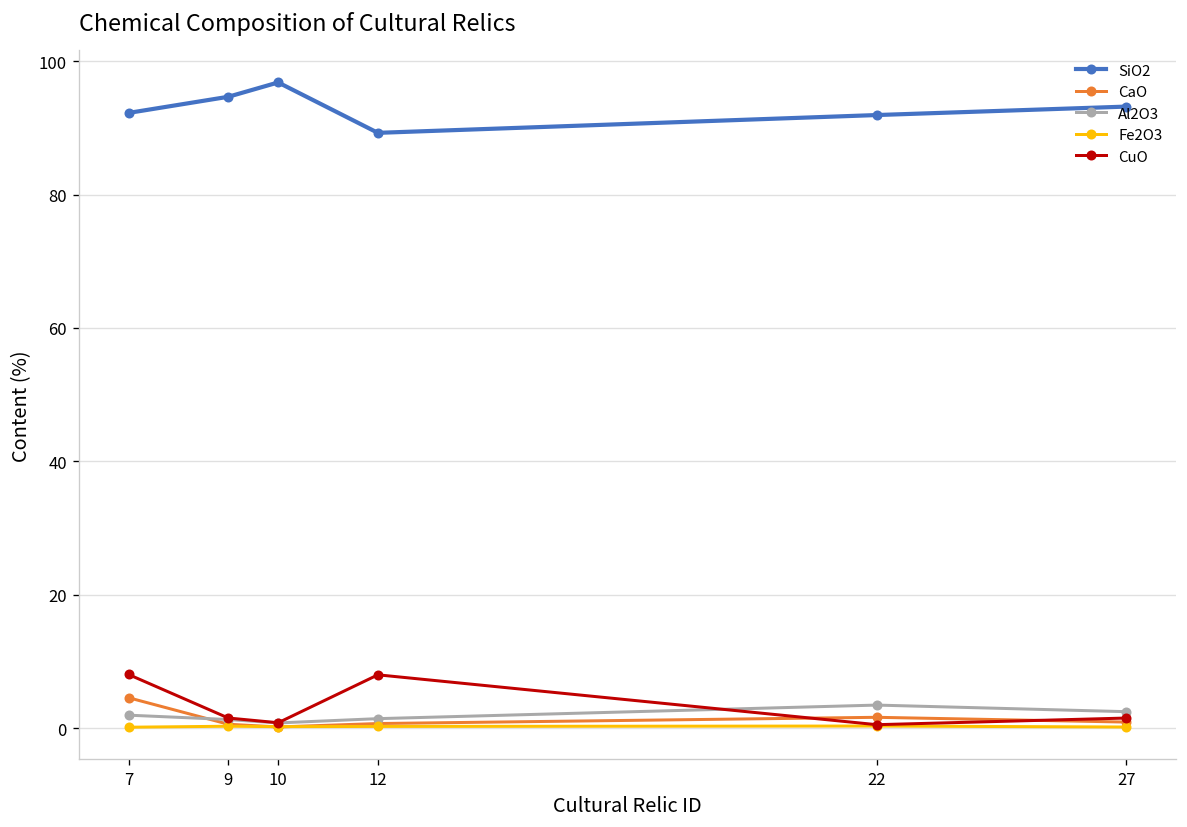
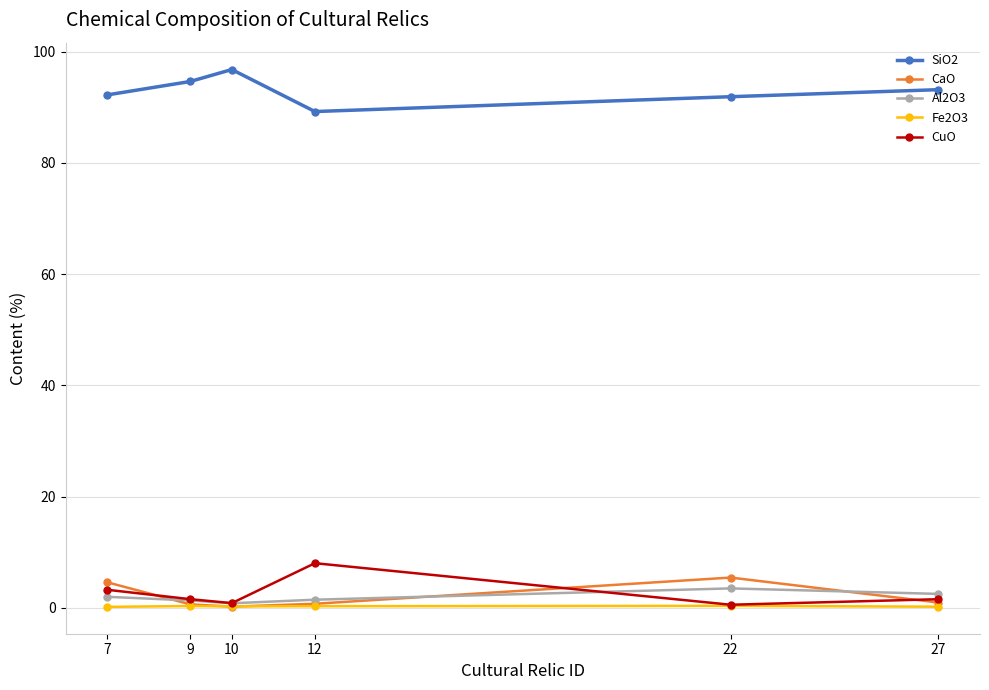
CuO, 7: 8 -> 3
CaO, 22: 2 -> 5
